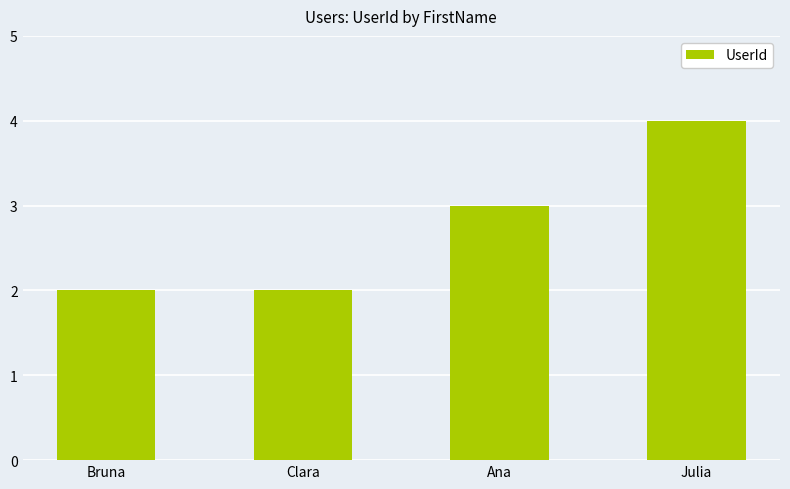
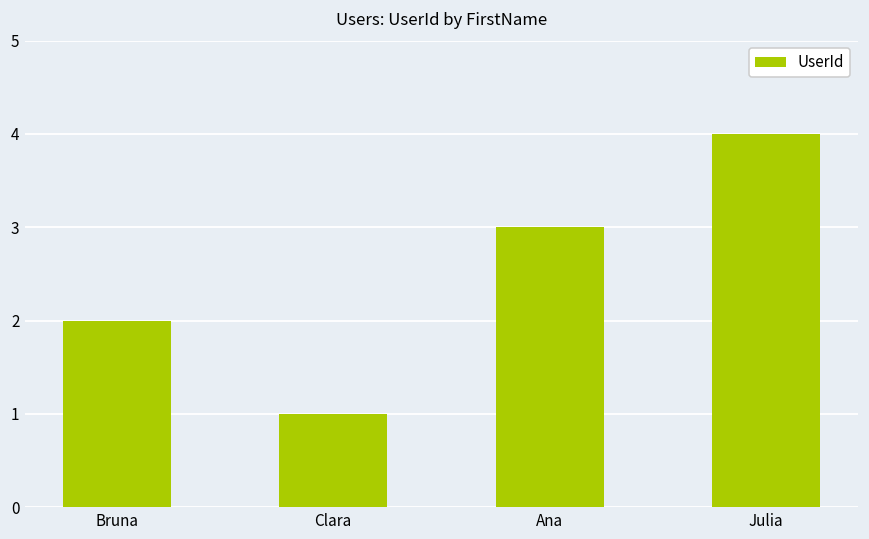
Clara: 2 -> 1
